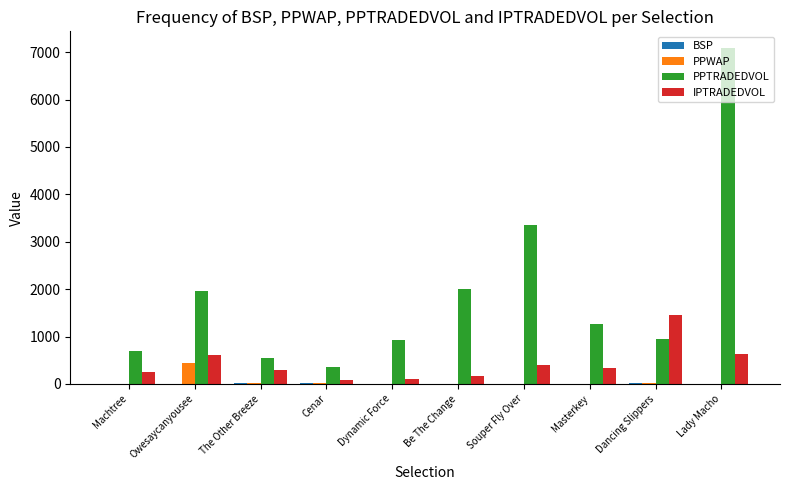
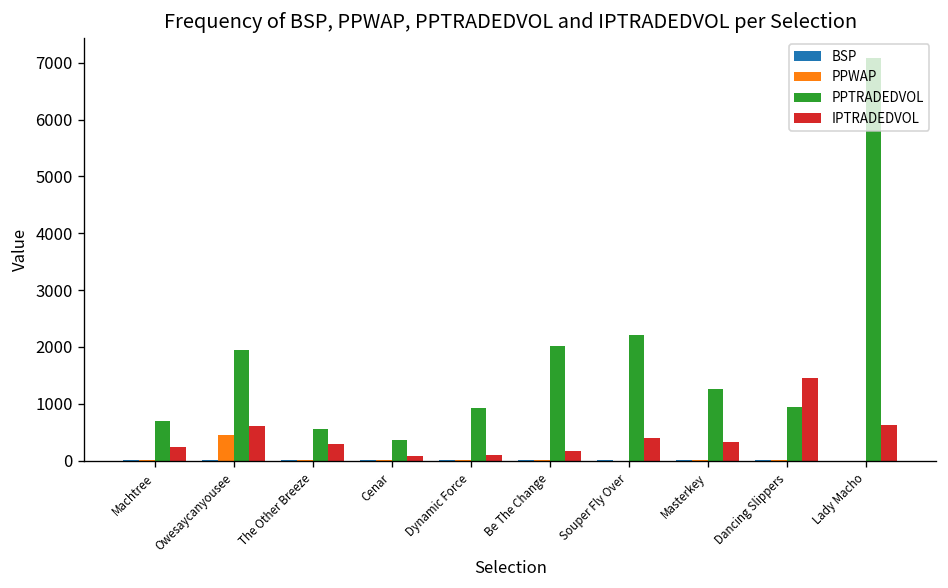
PPTRADEDVOL, Souper Fly Over: 3300 -> 2200
